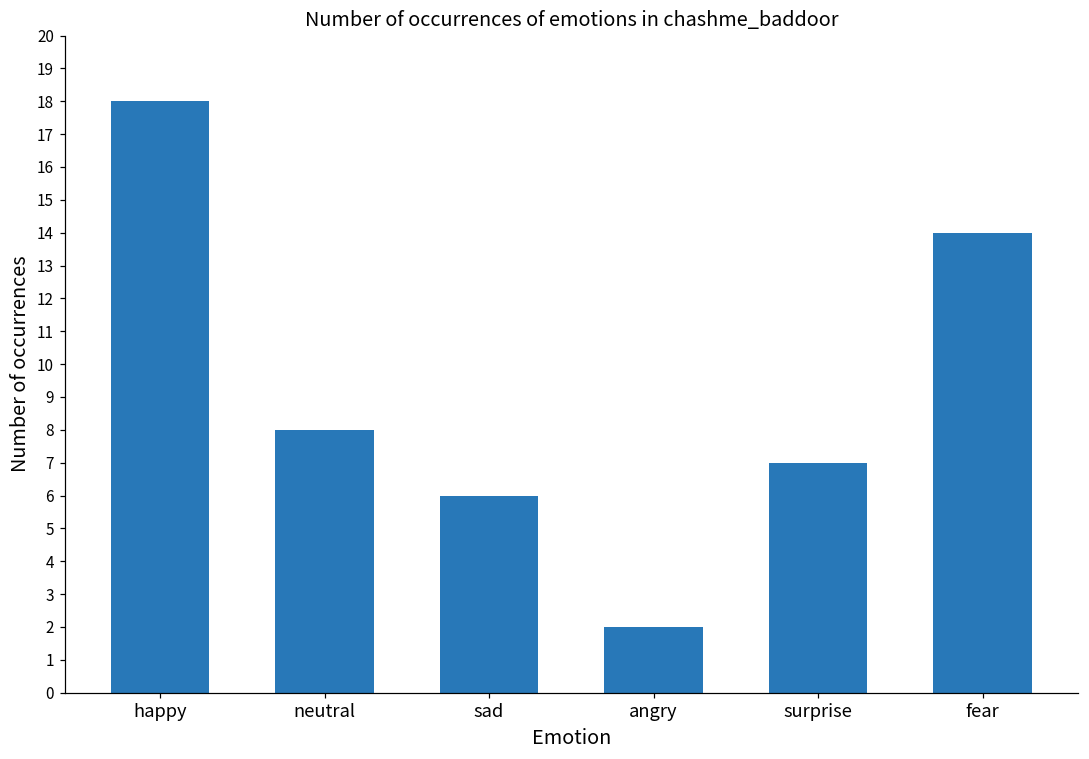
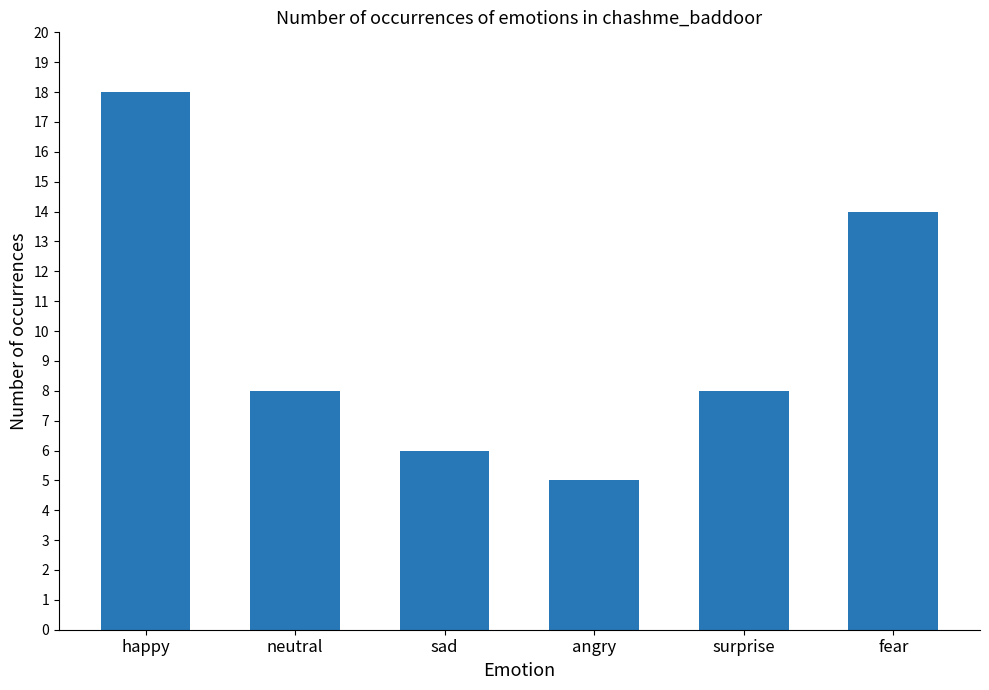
angry: 2 -> 5
surprise: 7 -> 8
